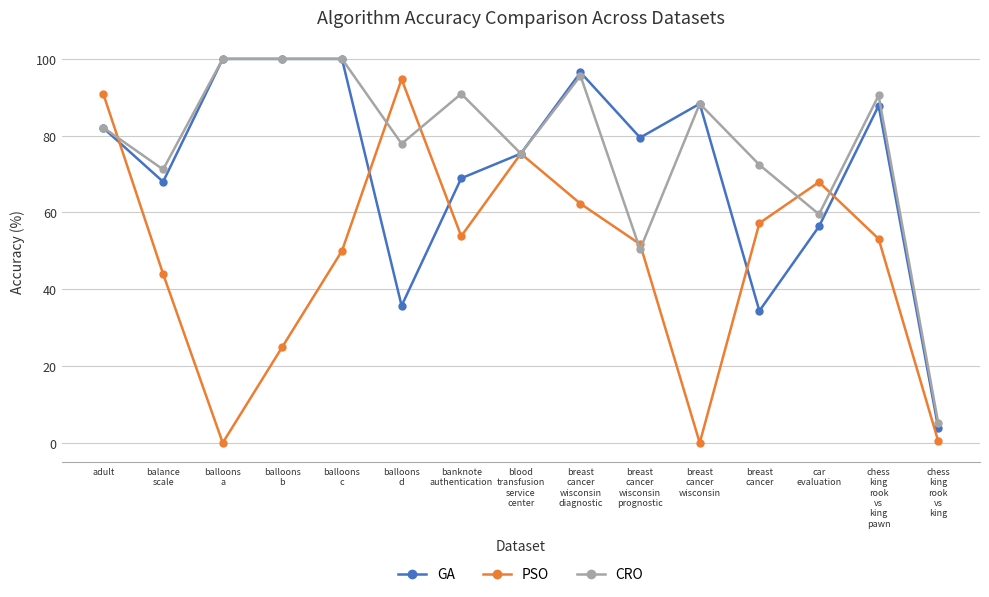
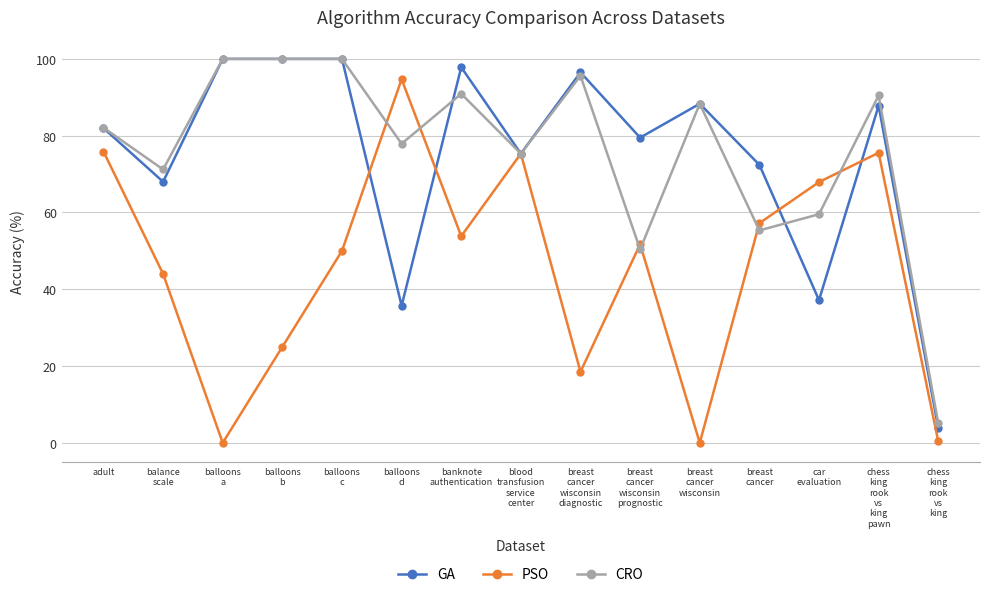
PSO, adult: 91 -> 76
GA, banknote authentication: 69 -> 98
PSO, breast cancer wisconsin diagnostic: 62 -> 18
GA, breast cancer: 34 -> 72
CRO, breast cancer: 72 -> 55
GA, car evaluation: 56 -> 37
PSO, chess king rook vs king pawn: 53 -> 76
